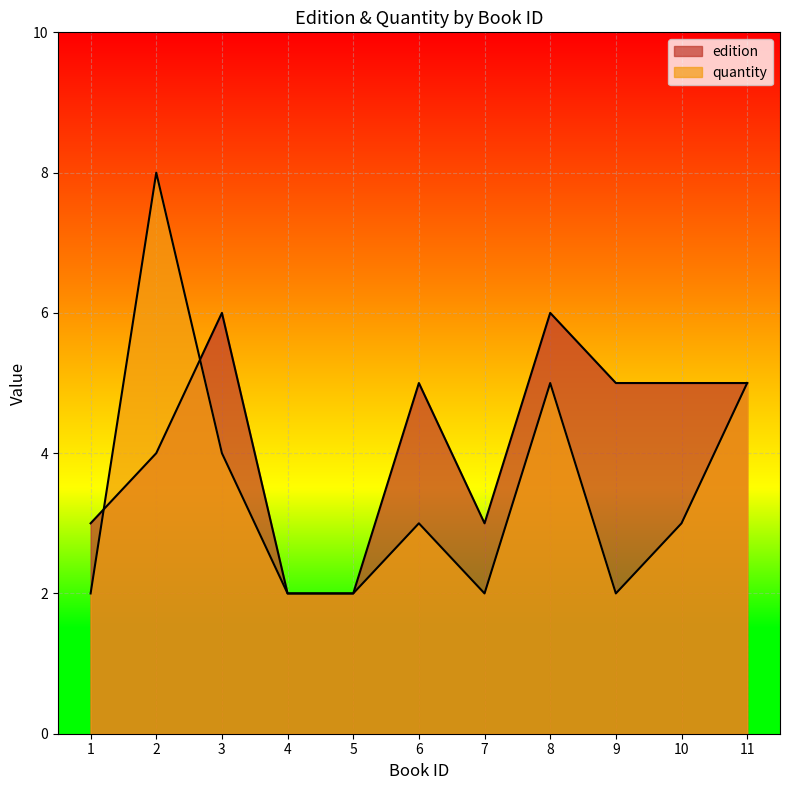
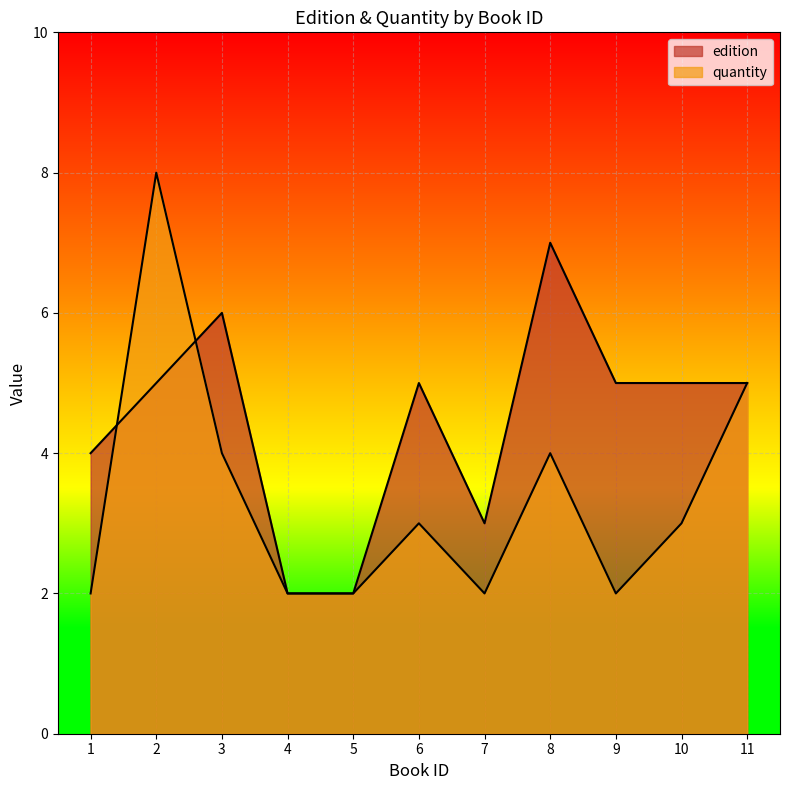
edition, 1: 3 -> 4
edition, 2: 4 -> 5
edition, 8: 6 -> 7
quantity, 8: 5 -> 4
